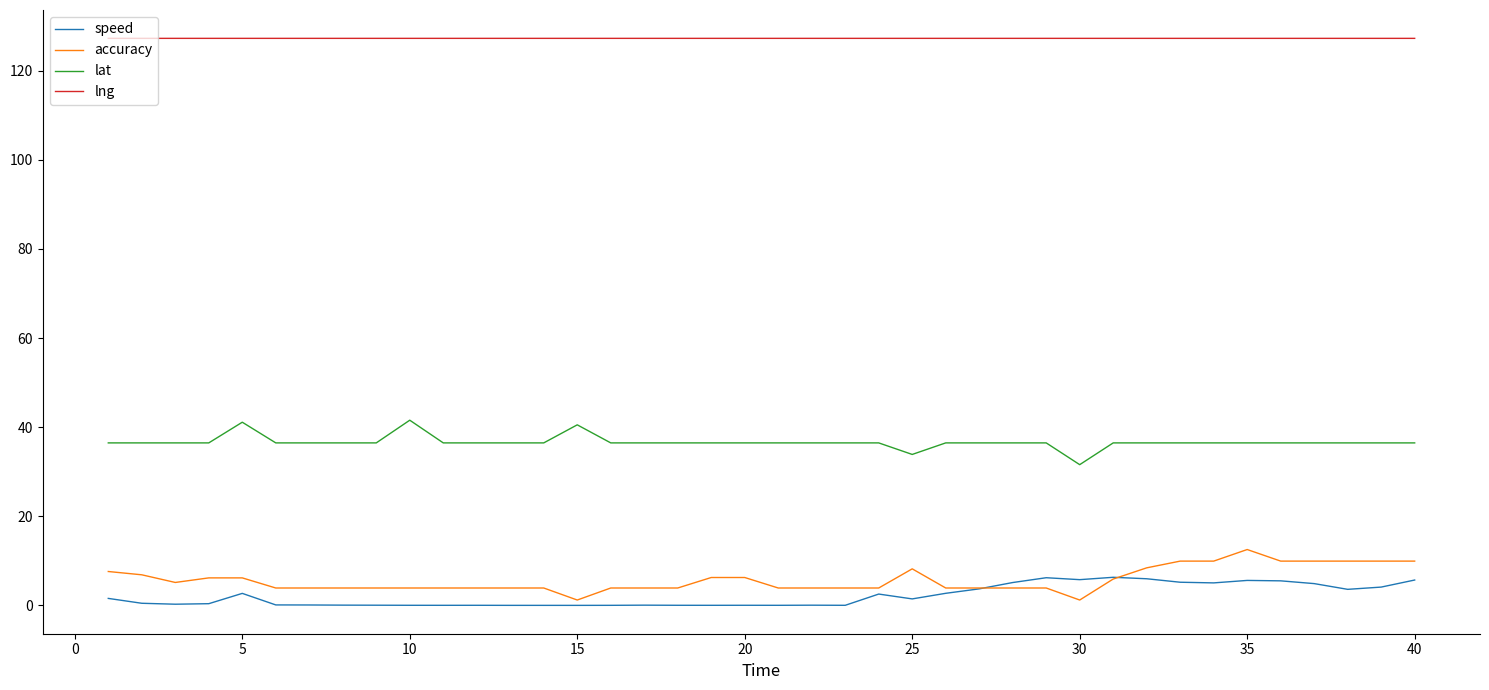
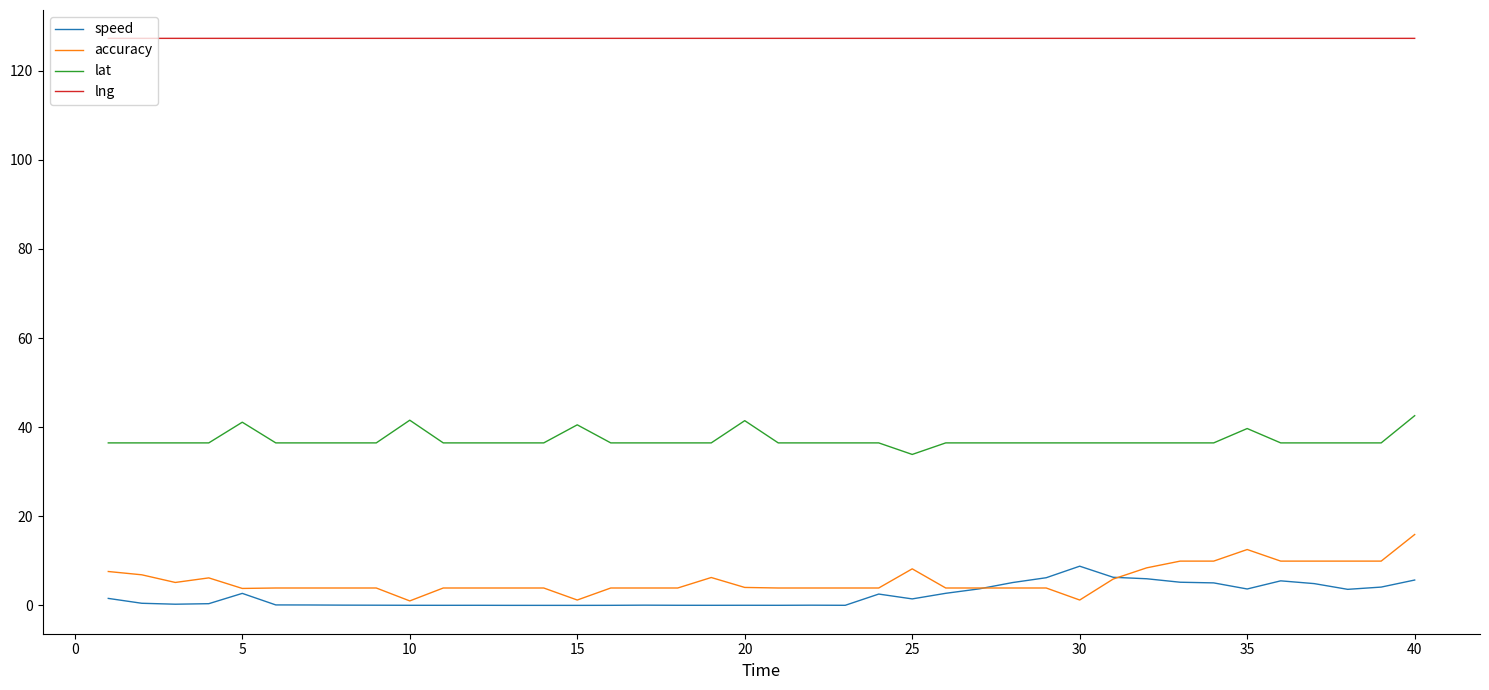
accuracy, 5: 6 -> 4
accuracy, 10: 4 -> 1
accuracy, 20: 6 -> 4
lat, 20: 36 -> 41
speed, 30: 6 -> 9
lat, 30: 32 -> 36
speed, 35: 6 -> 4
lat, 35: 36 -> 40
accuracy, 40: 10 -> 16
lat, 40: 36 -> 43
